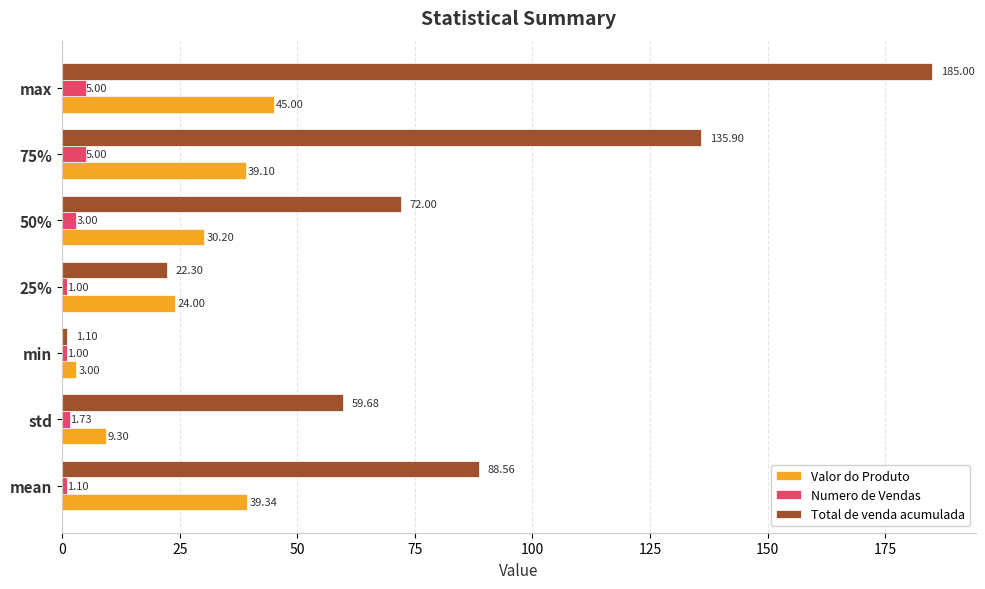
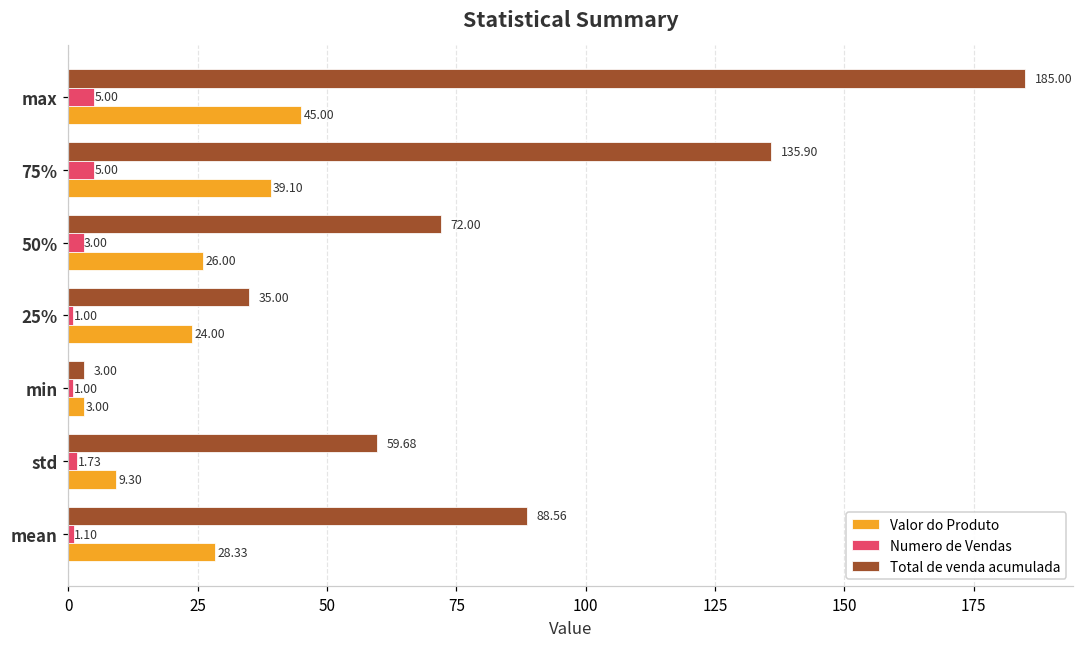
Valor do Produto, 50%: 30.20 -> 26.00
Total de venda acumulada, 25%: 22.30 -> 35.00
Total de venda acumulada, min: 1.10 -> 3.00
Valor do Produto, mean: 39.34 -> 28.33
